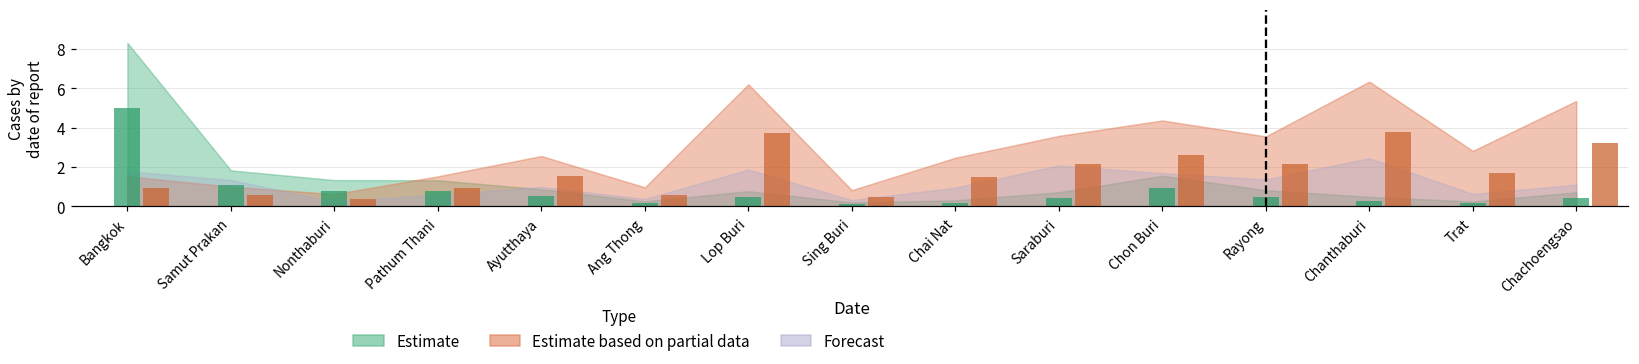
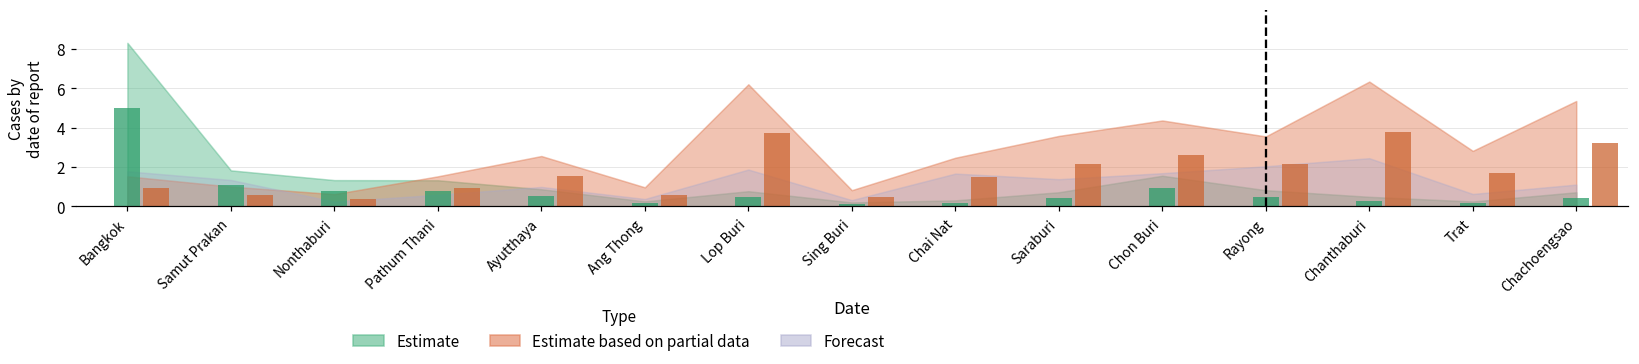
Forecast, Chai Nat: 1.0 -> 1.7
Forecast, Saraburi: 2.1 -> 1.4
Forecast, Rayong: 1.4 -> 2.0
